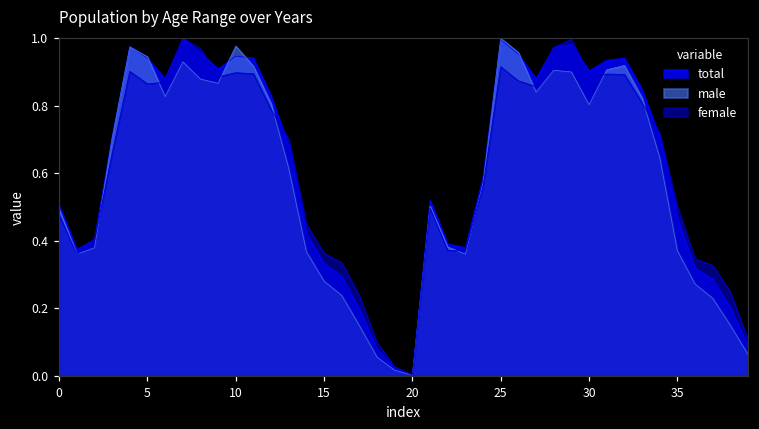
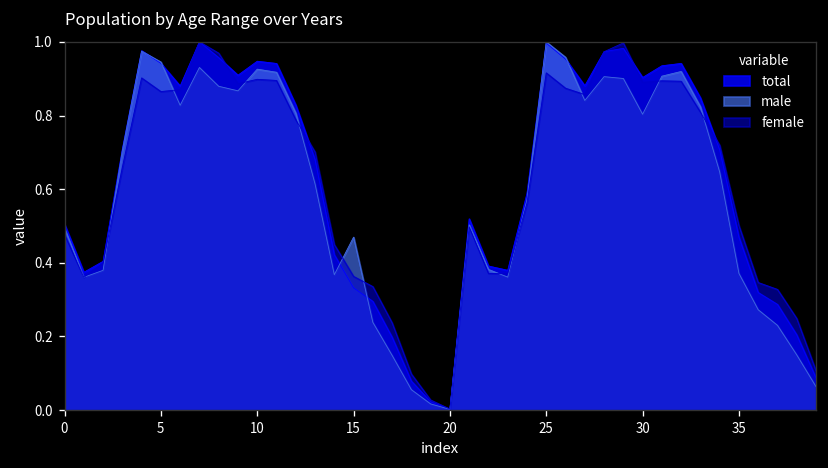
male, 10: 0.98 -> 0.93
male, 15: 0.28 -> 0.47
